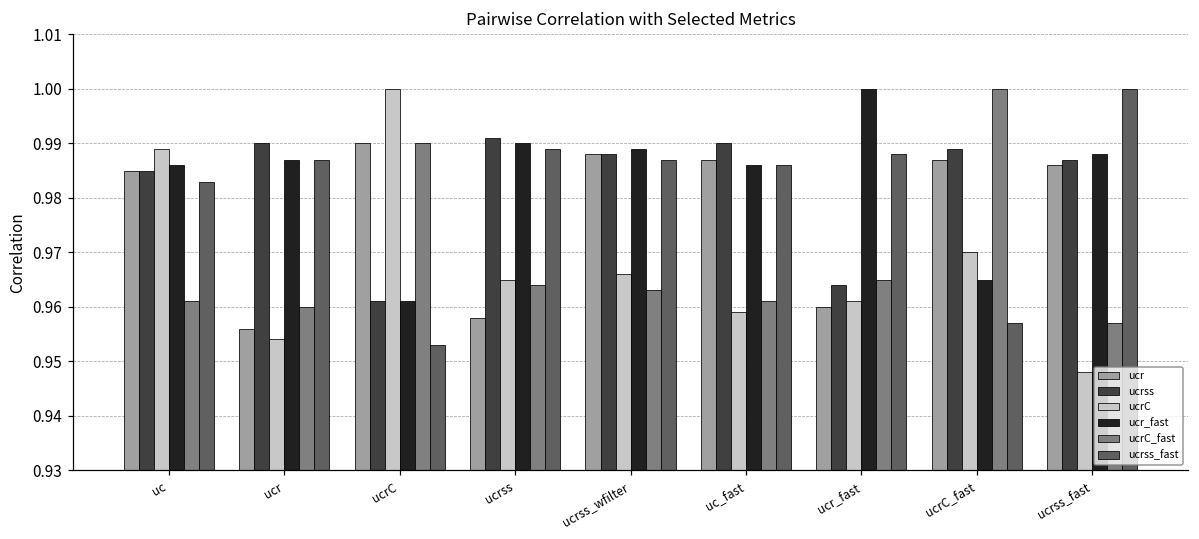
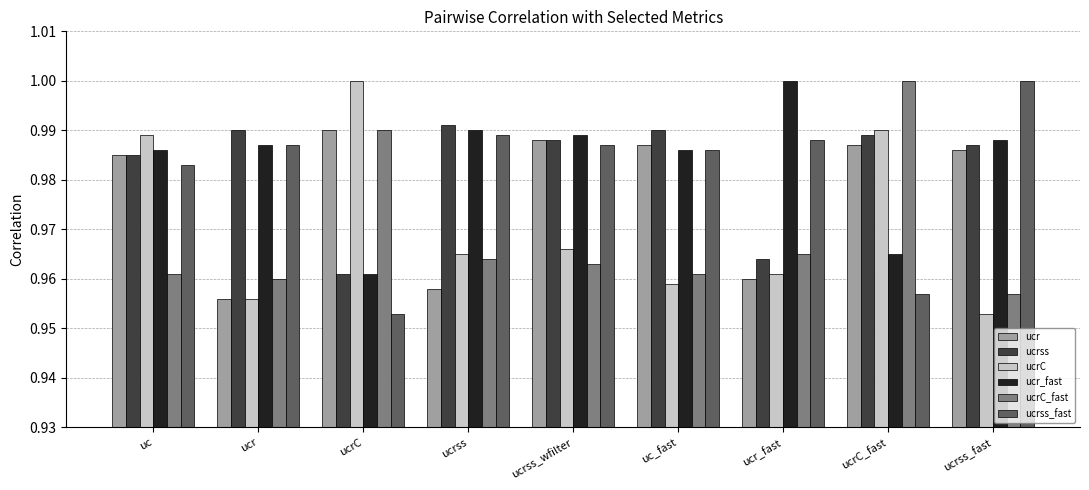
ucrC, ucr: 0.954 -> 0.956
ucrC, ucrC_fast: 0.97 -> 0.99
ucrC, ucrss_fast: 0.948 -> 0.953
